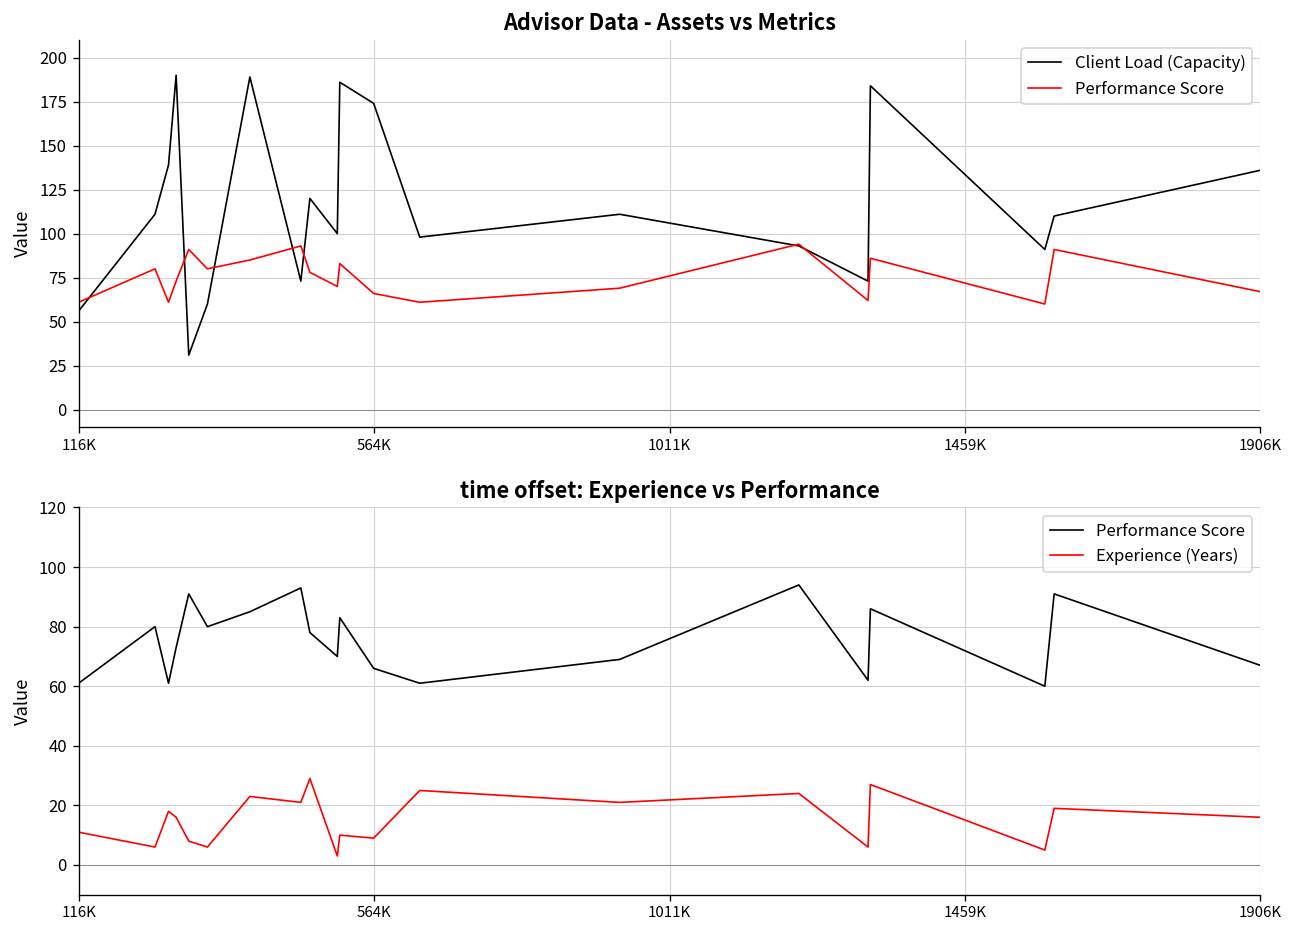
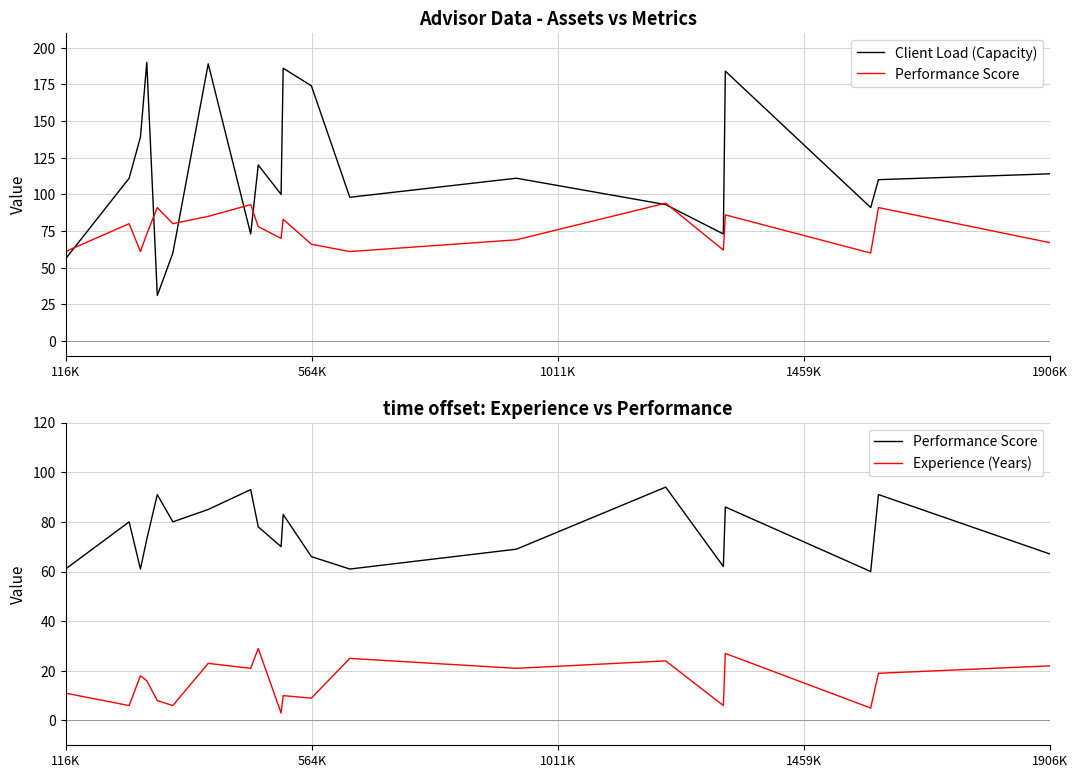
Advisor Data - Assets vs Metrics, Client Load (Capacity), 1906K: 136 -> 114
time offset: Experience vs Performance, Experience (Years), 1906K: 16 -> 22
